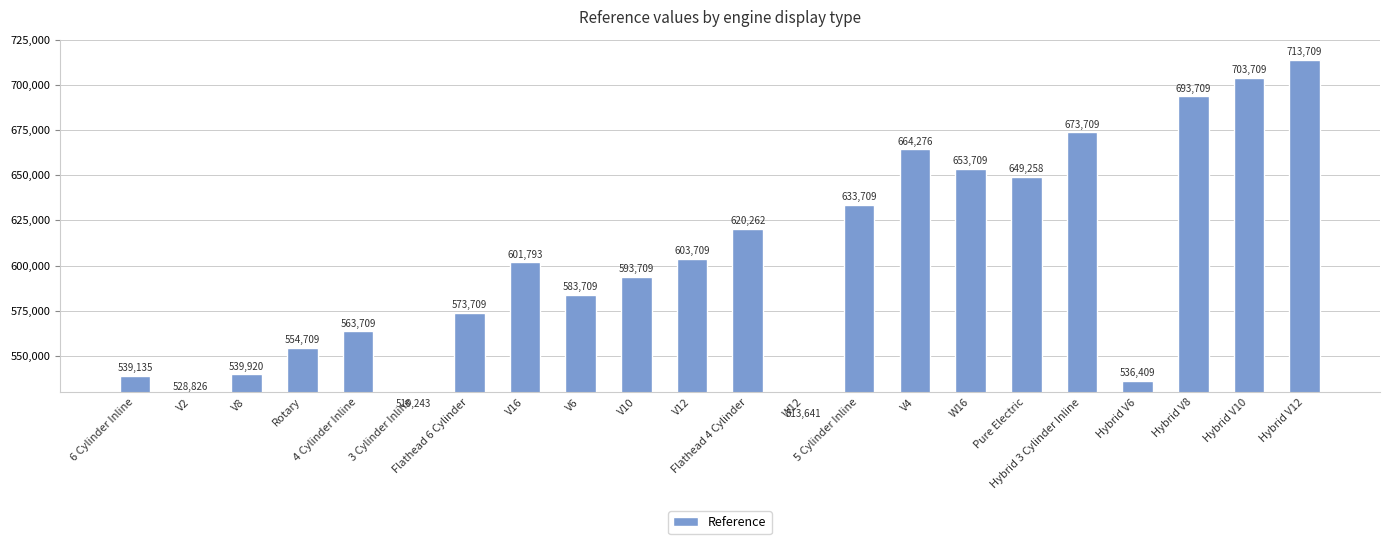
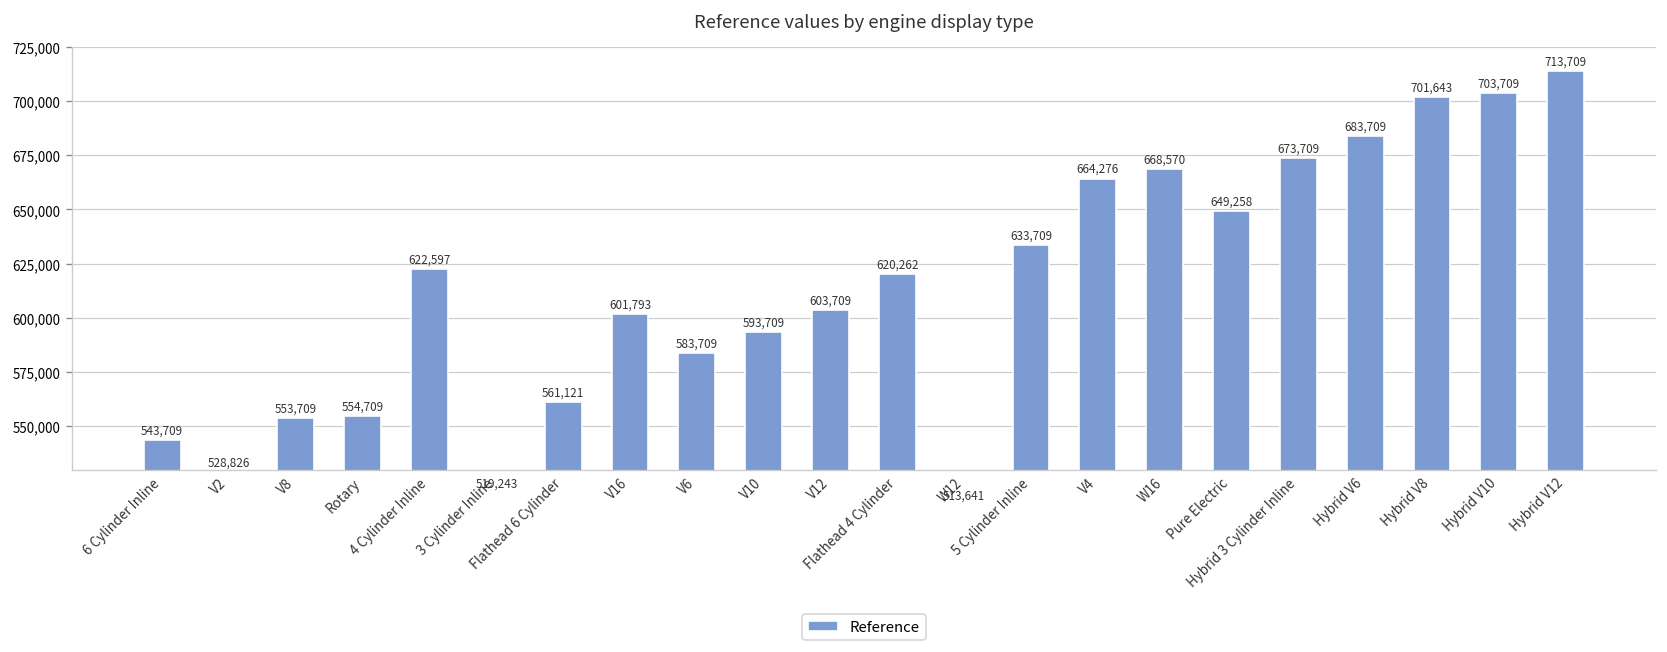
6 Cylinder Inline: 539,135 -> 543,709
V8: 539,920 -> 553,709
4 Cylinder Inline: 563,709 -> 622,597
Flathead 6 Cylinder: 573,709 -> 561,121
W16: 653,709 -> 668,570
Hybrid V6: 536,409 -> 683,709
Hybrid V8: 693,709 -> 701,643
